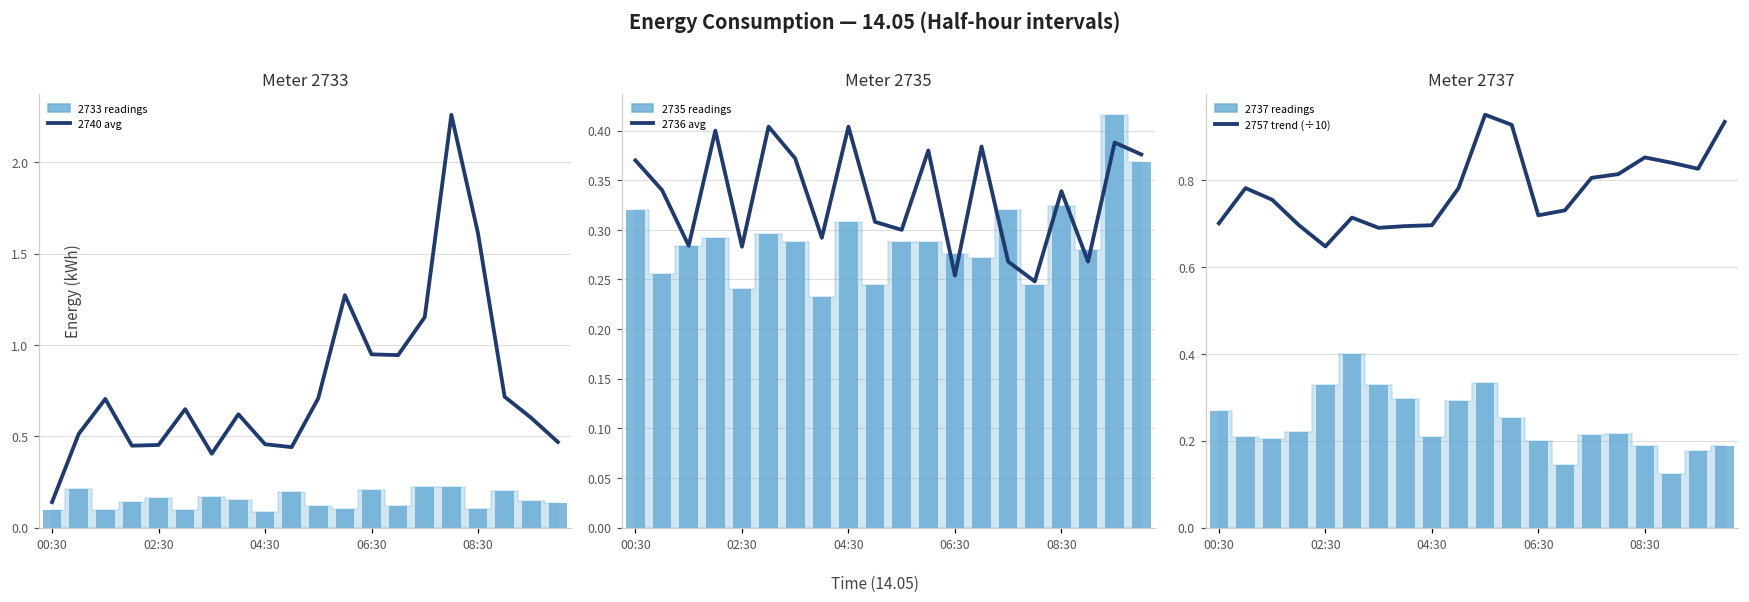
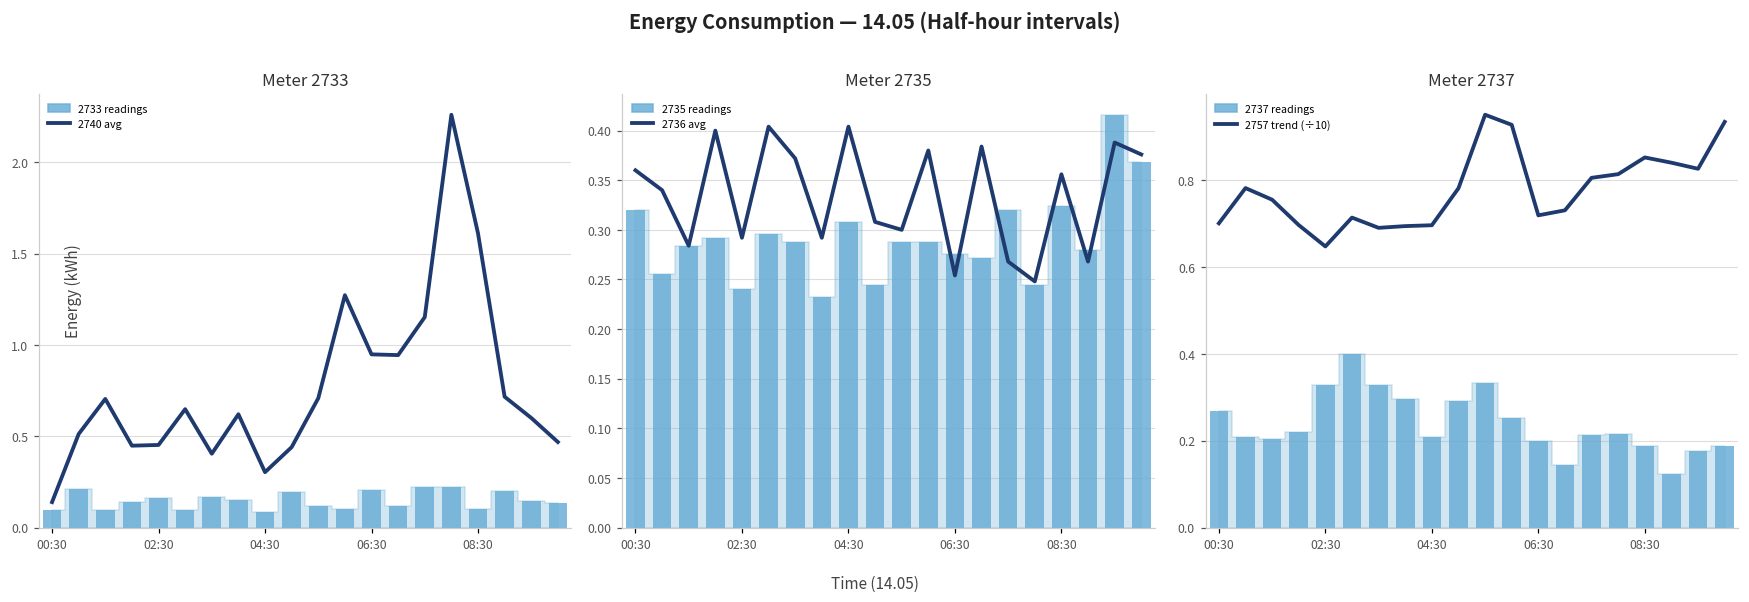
Meter 2733, 2740 avg, 04:30: 0.46 -> 0.30
Meter 2735, 2736 avg, 00:30: 0.37 -> 0.36
Meter 2735, 2736 avg, 02:30: 0.28 -> 0.29
Meter 2735, 2736 avg, 08:30: 0.34 -> 0.36
